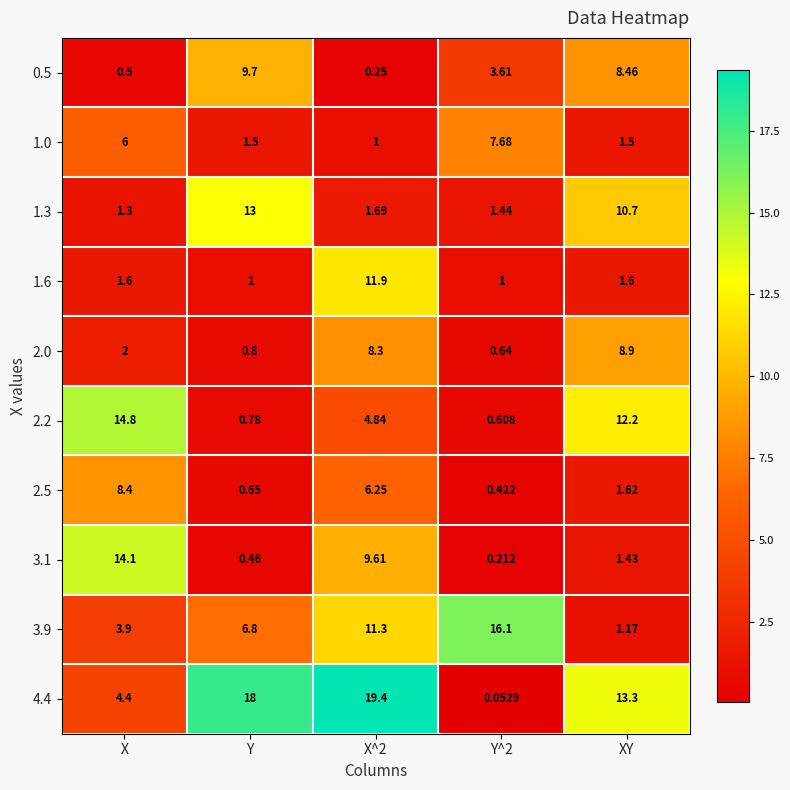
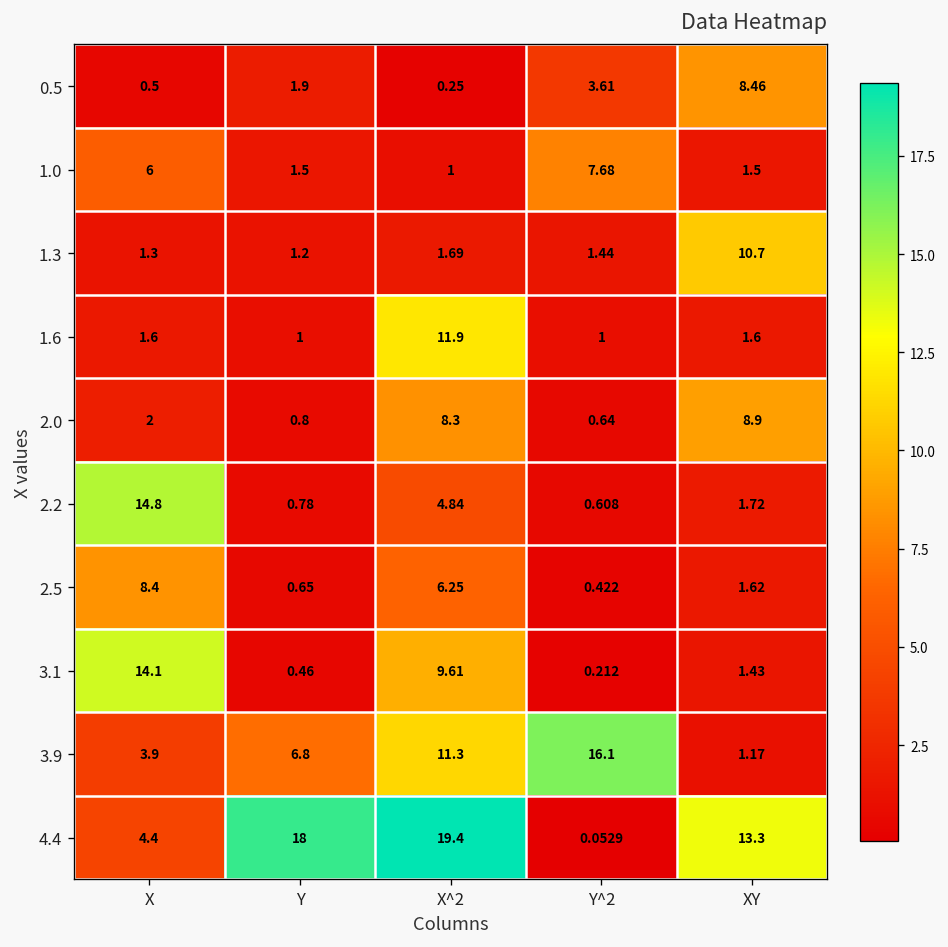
0.5, Y: 9.7 -> 1.9
1.3, Y: 13 -> 1.2
2.2, XY: 12.2 -> 1.72
